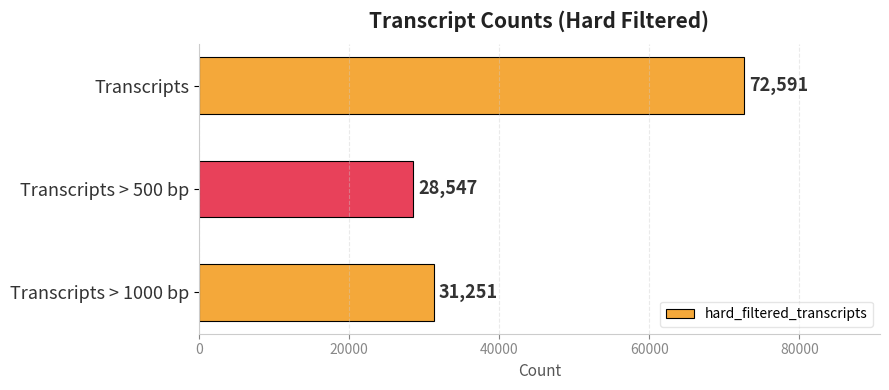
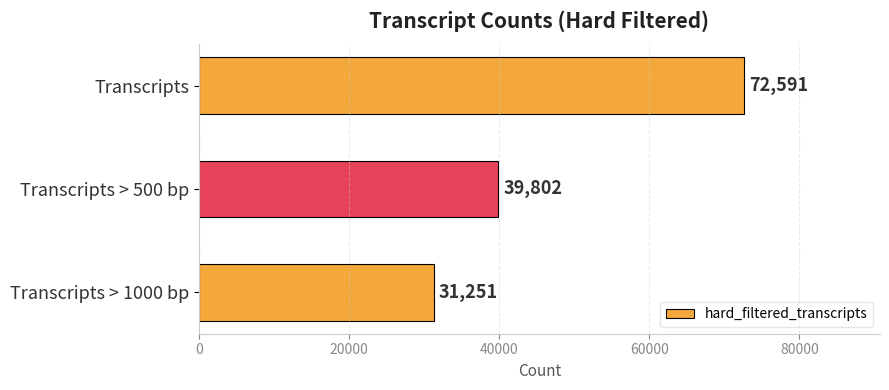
Transcripts > 500 bp: 28,547 -> 39,802
